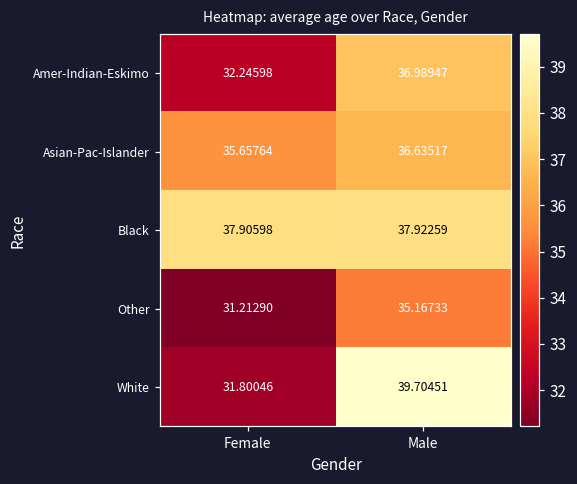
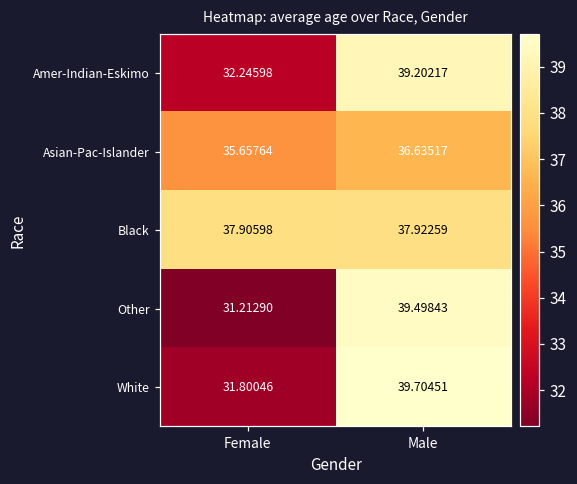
Amer-Indian-Eskimo, Male: 36.98947 -> 39.20217
Other, Male: 35.16733 -> 39.49843
